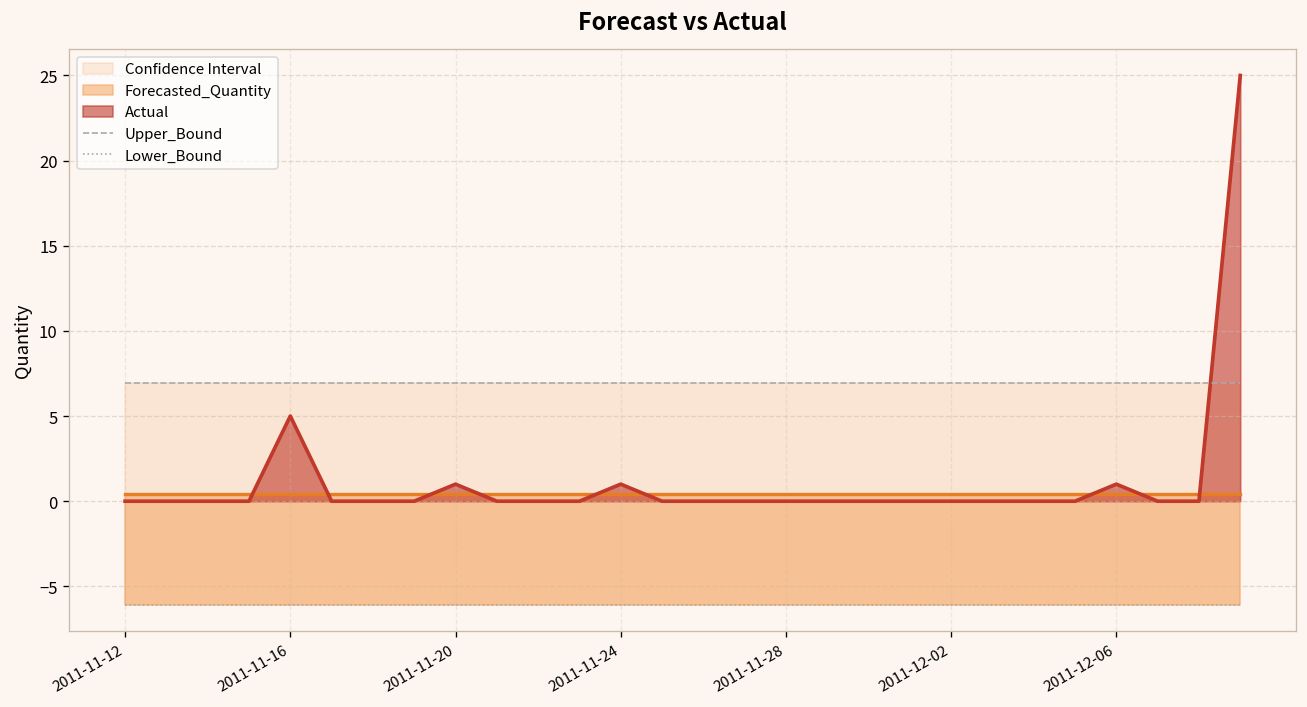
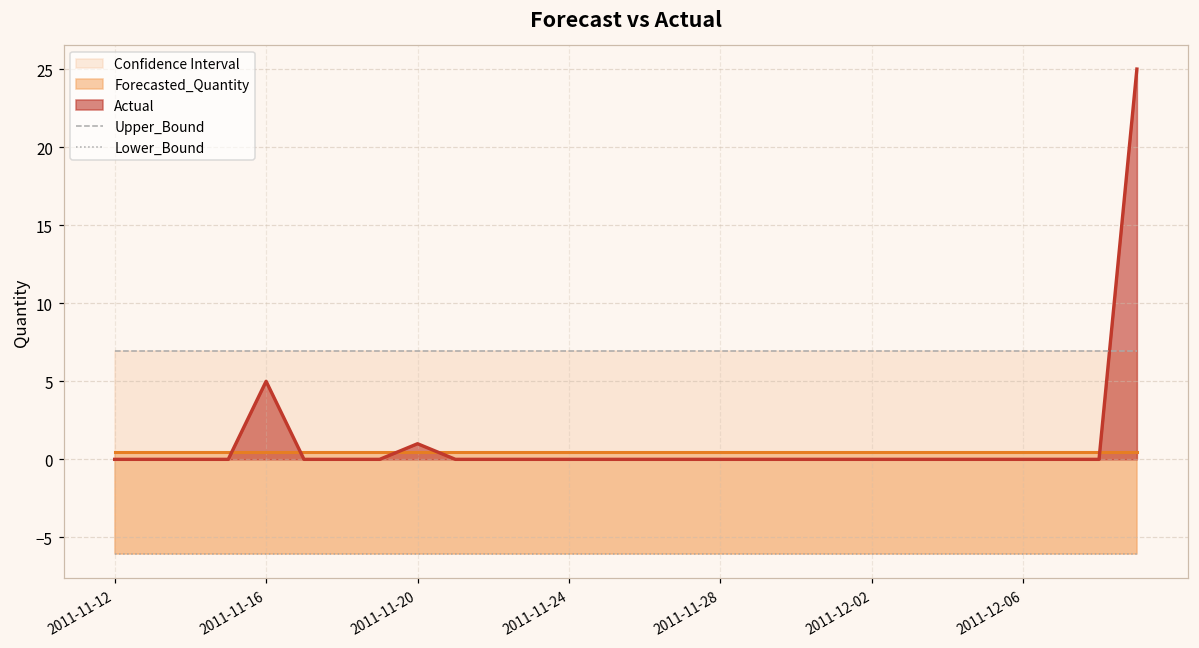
Actual, 2011-11-24: 1 -> 0
Actual, 2011-12-06: 1 -> 0
